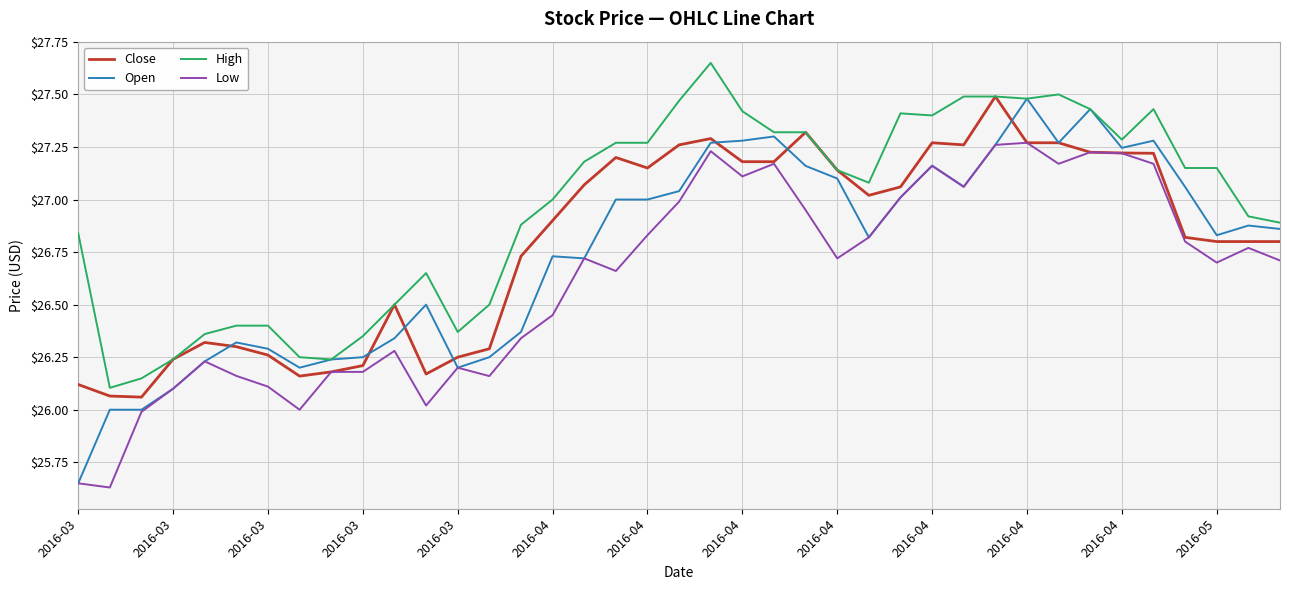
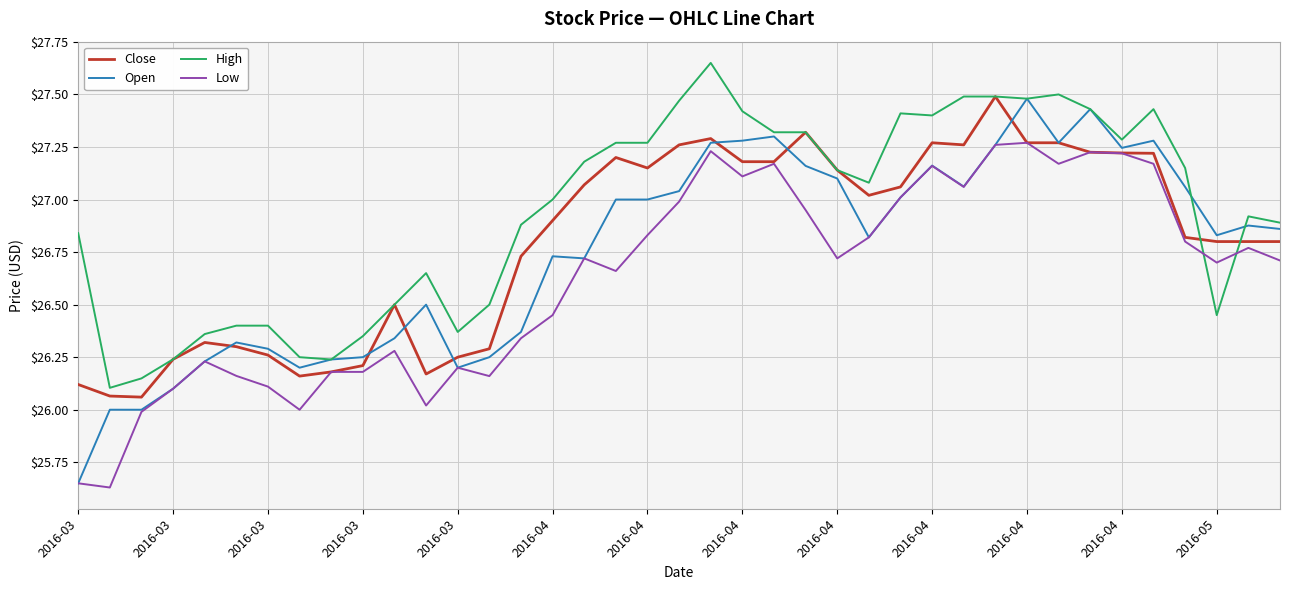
High, 2016-05: $27.15 -> $26.45
